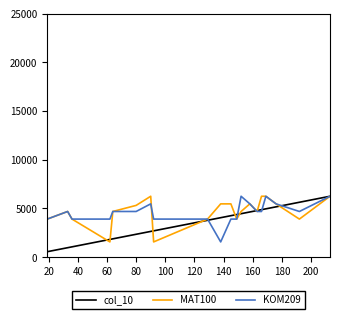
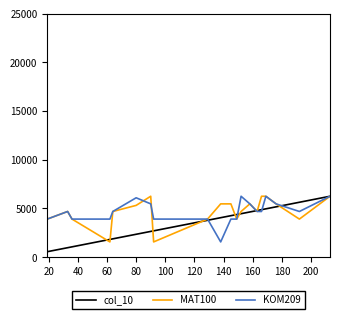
KOM209, 80: 5000 -> 6000
